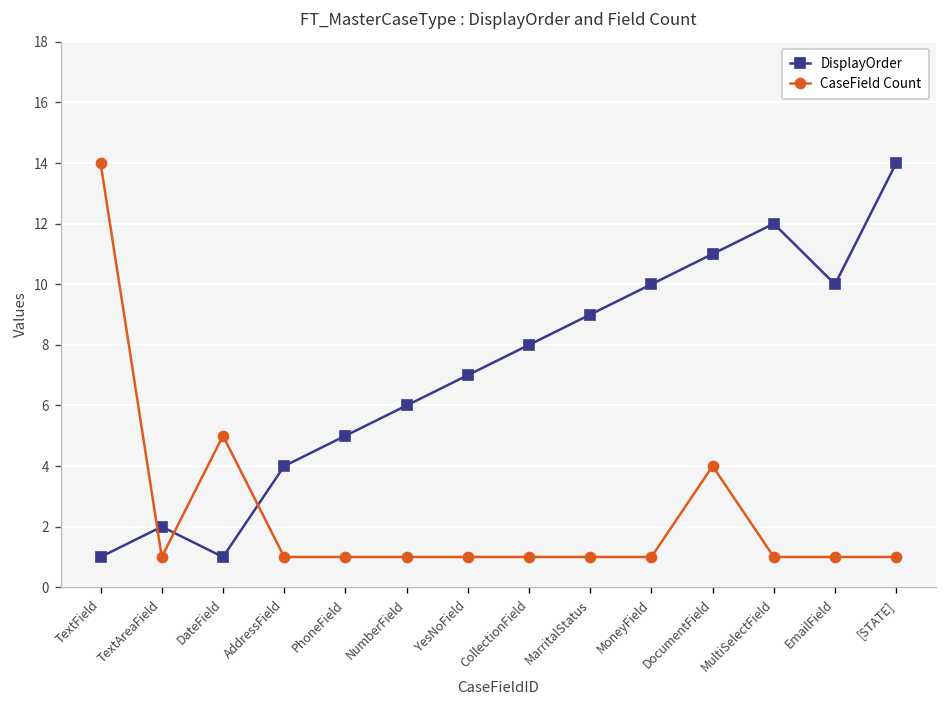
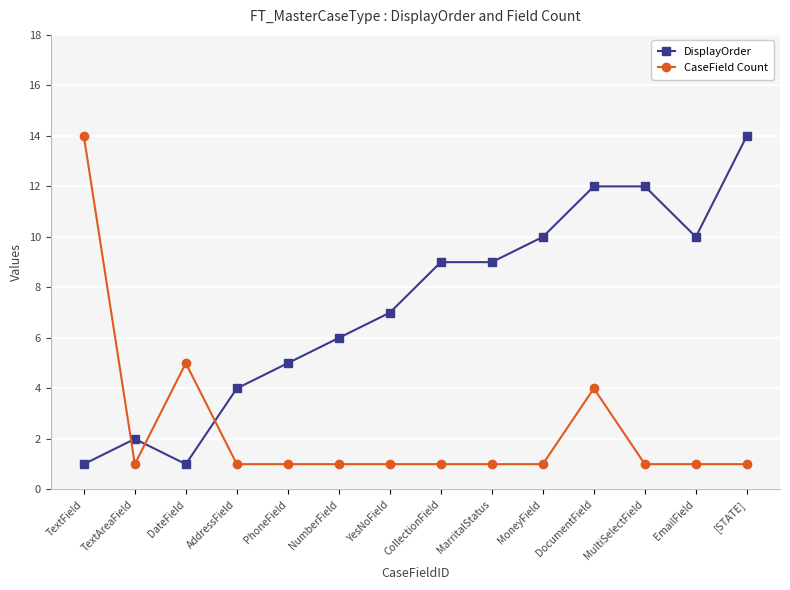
DisplayOrder, CollectionField: 8 -> 9
DisplayOrder, DocumentField: 11 -> 12
